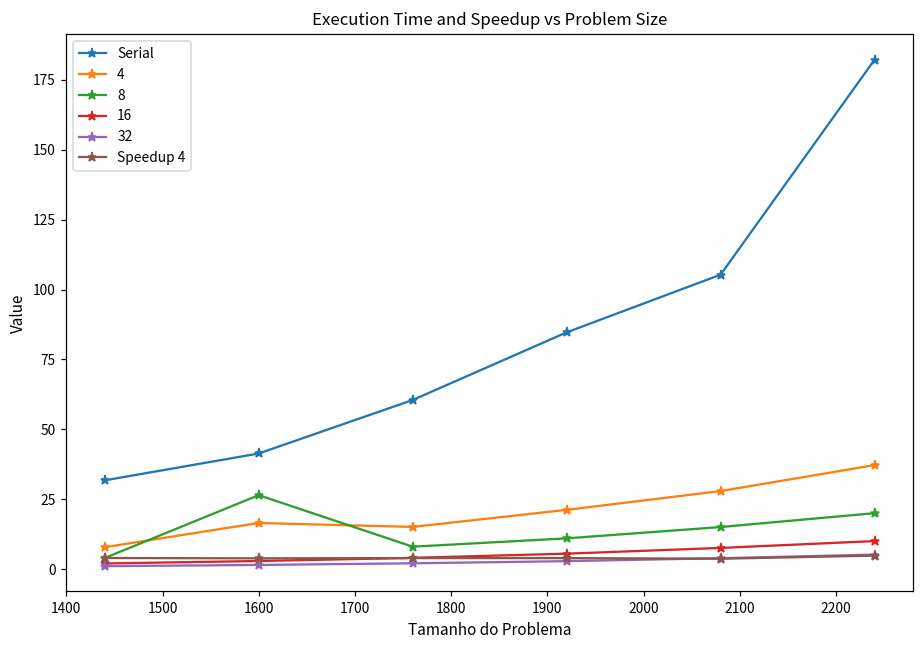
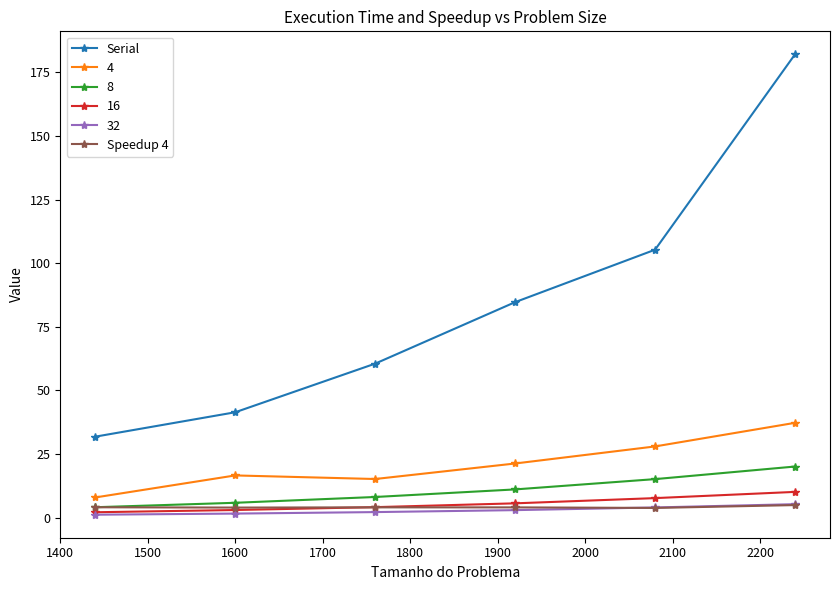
8, 1600: 26 -> 6
